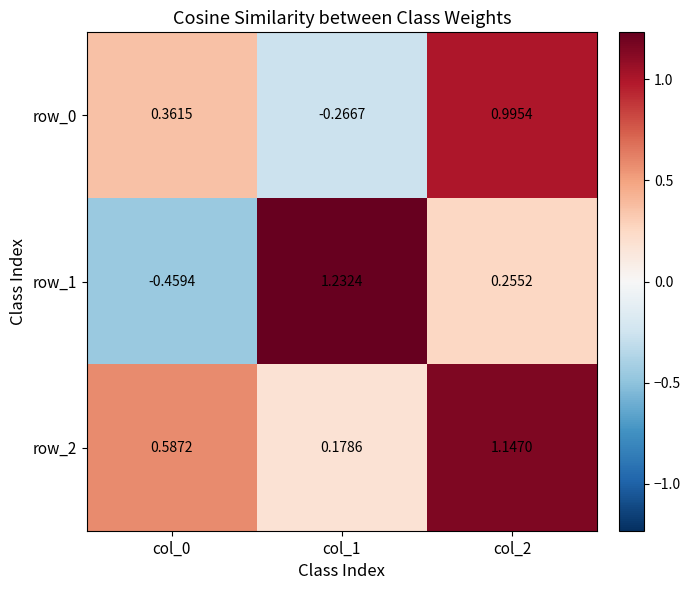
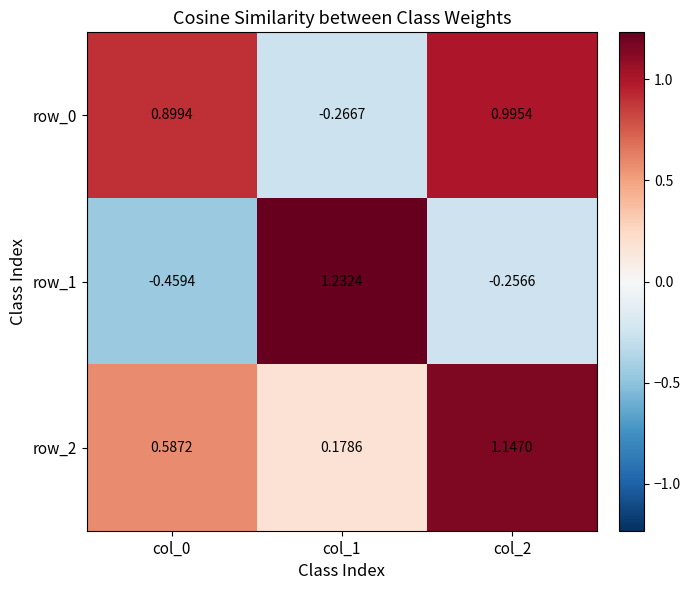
row_0, col_0: 0.3615 -> 0.8994
row_1, col_2: 0.2552 -> -0.2566
